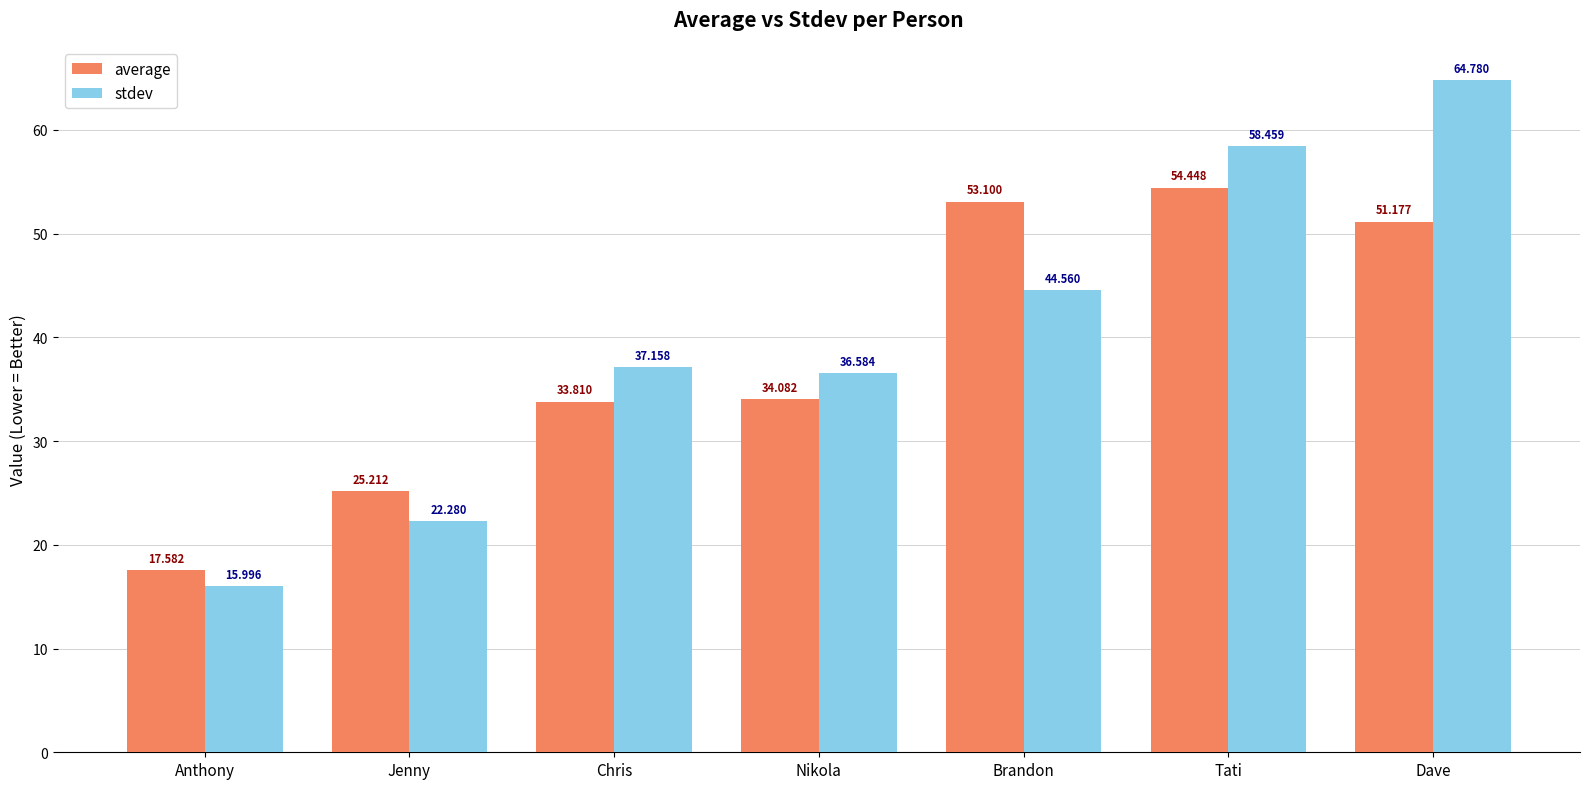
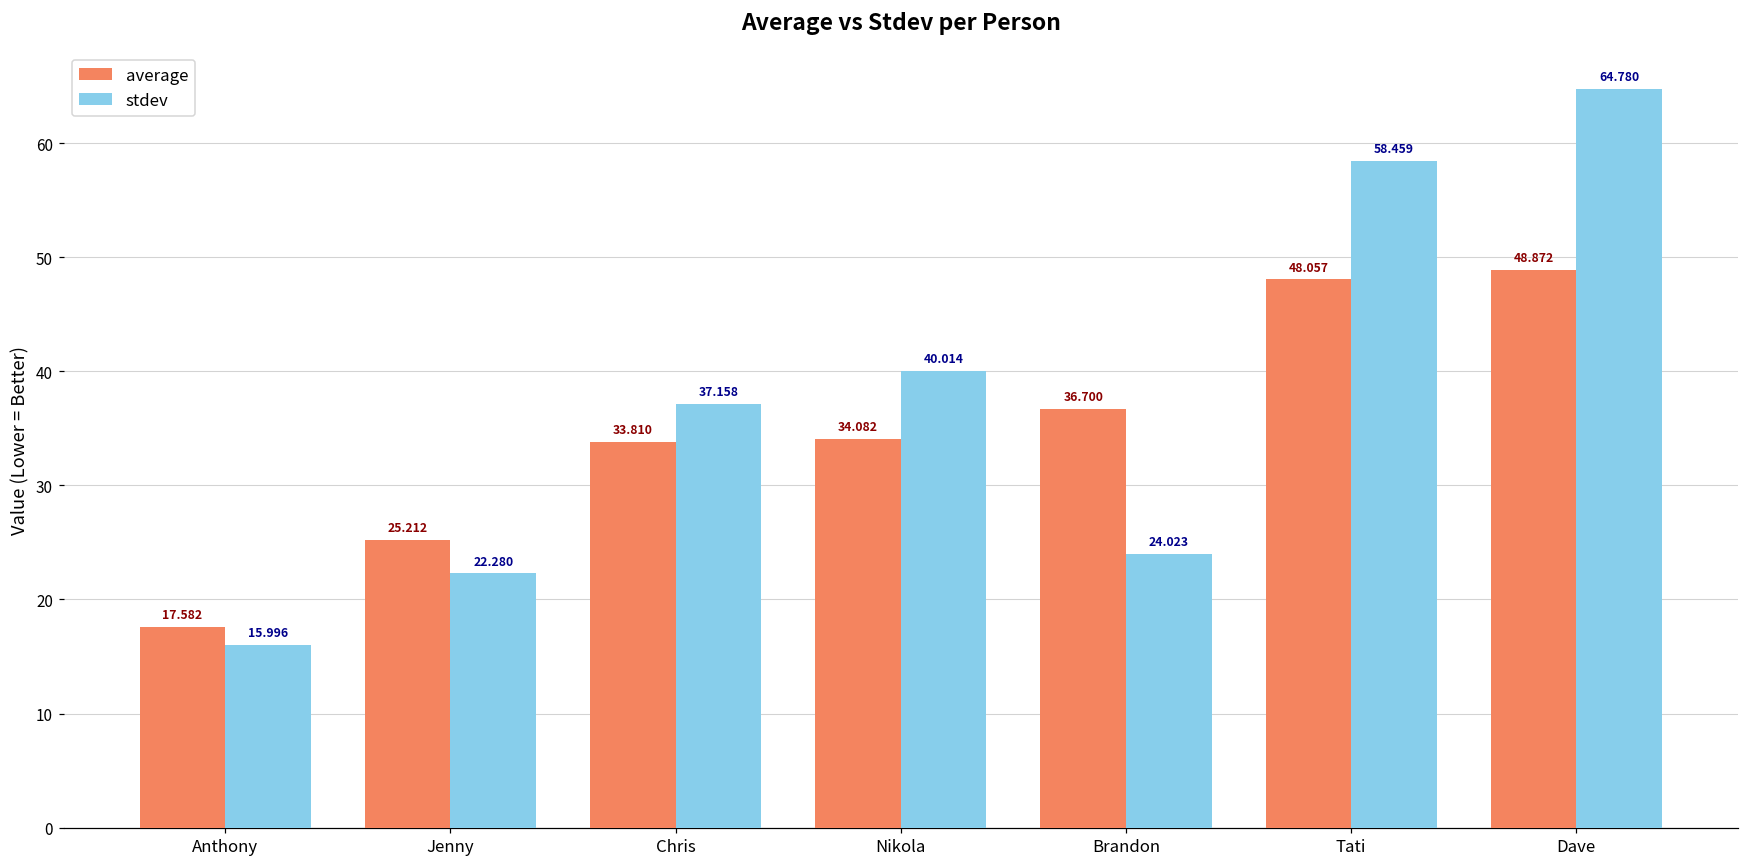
stdev, Nikola: 36.584 -> 40.014
average, Brandon: 53.100 -> 36.700
stdev, Brandon: 44.560 -> 24.023
average, Tati: 54.448 -> 48.057
average, Dave: 51.177 -> 48.872
